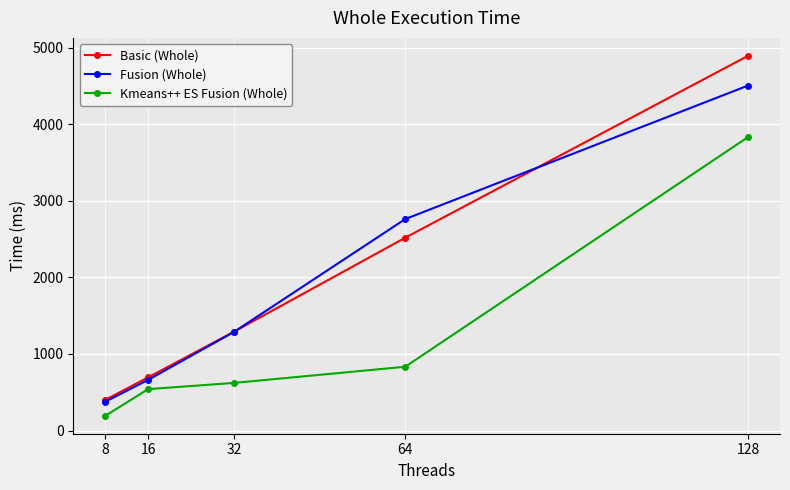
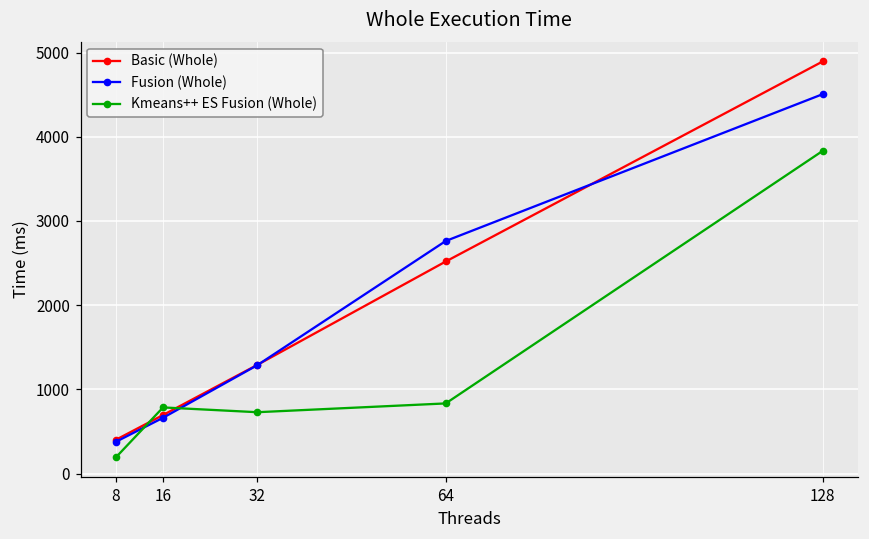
Kmeans++ ES Fusion (Whole), 16: 500 -> 800
Kmeans++ ES Fusion (Whole), 32: 600 -> 700
